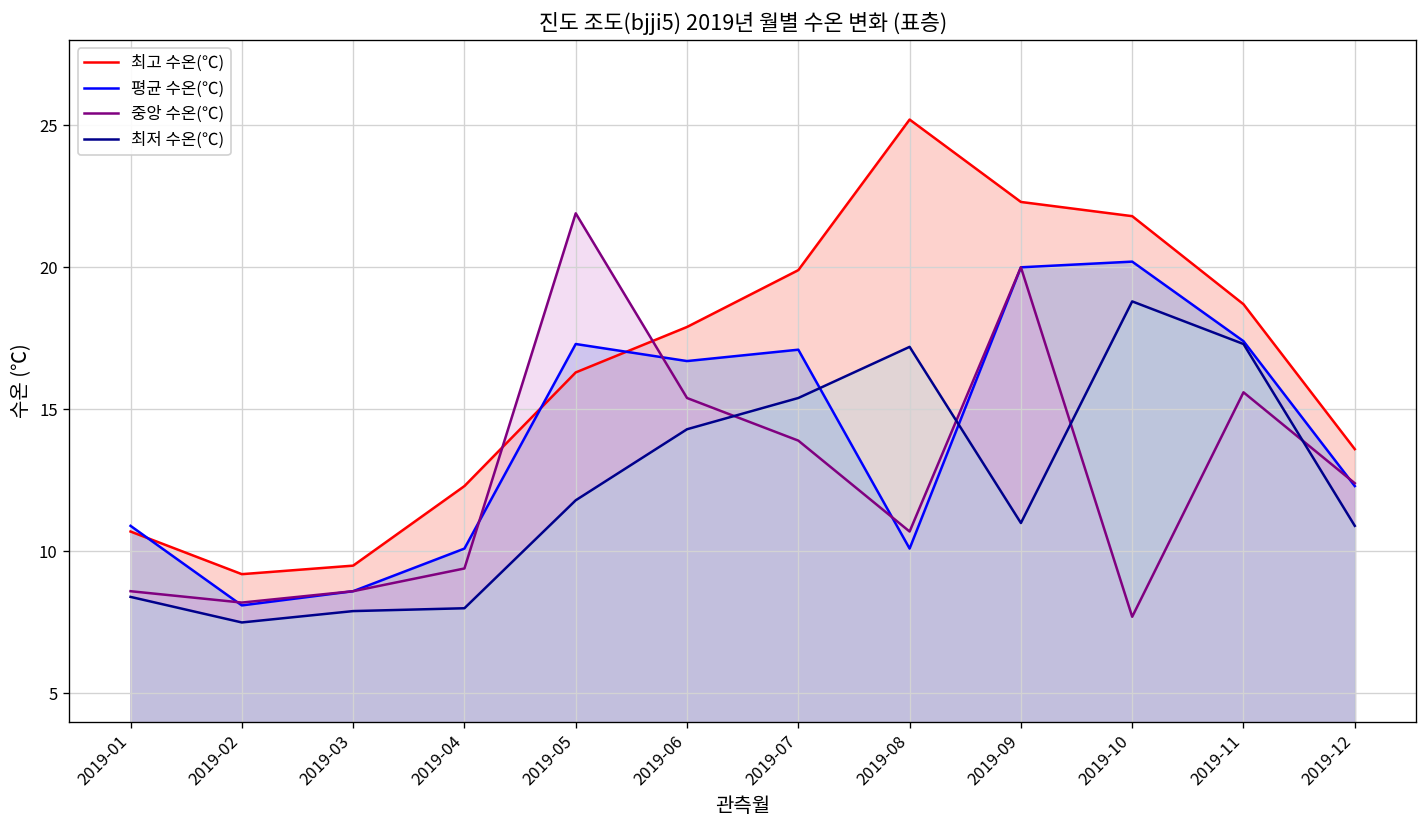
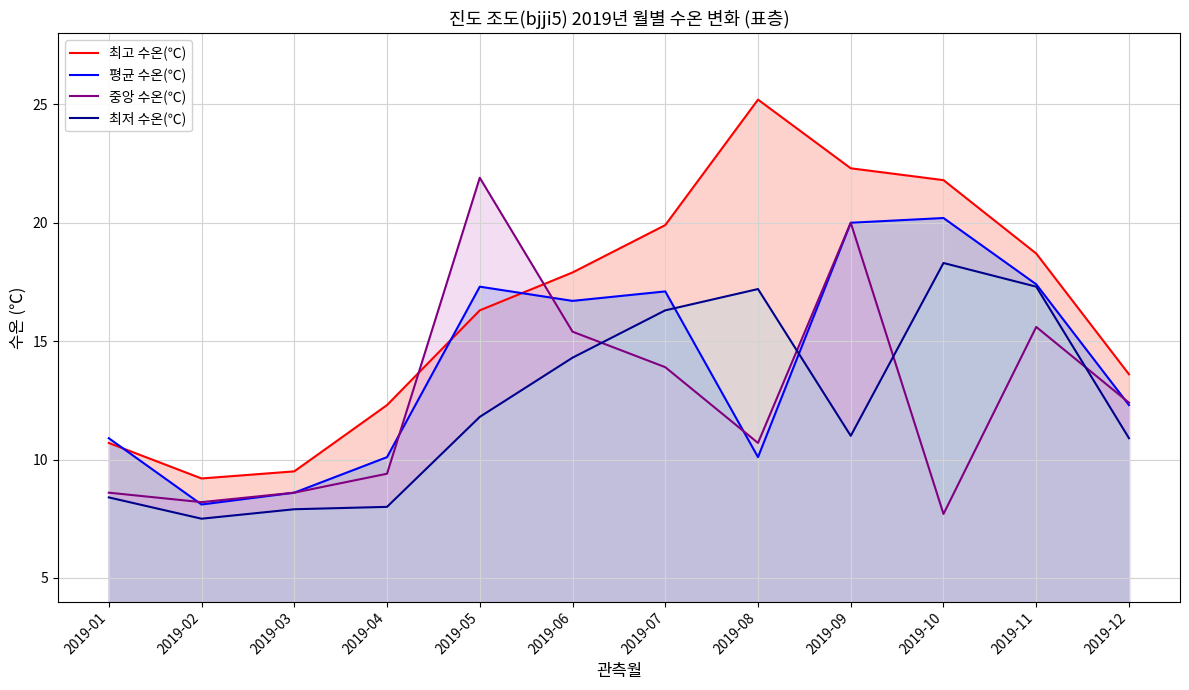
최저 수온(℃), 2019-07: 15.4 -> 16.3
최저 수온(℃), 2019-10: 18.8 -> 18.3
